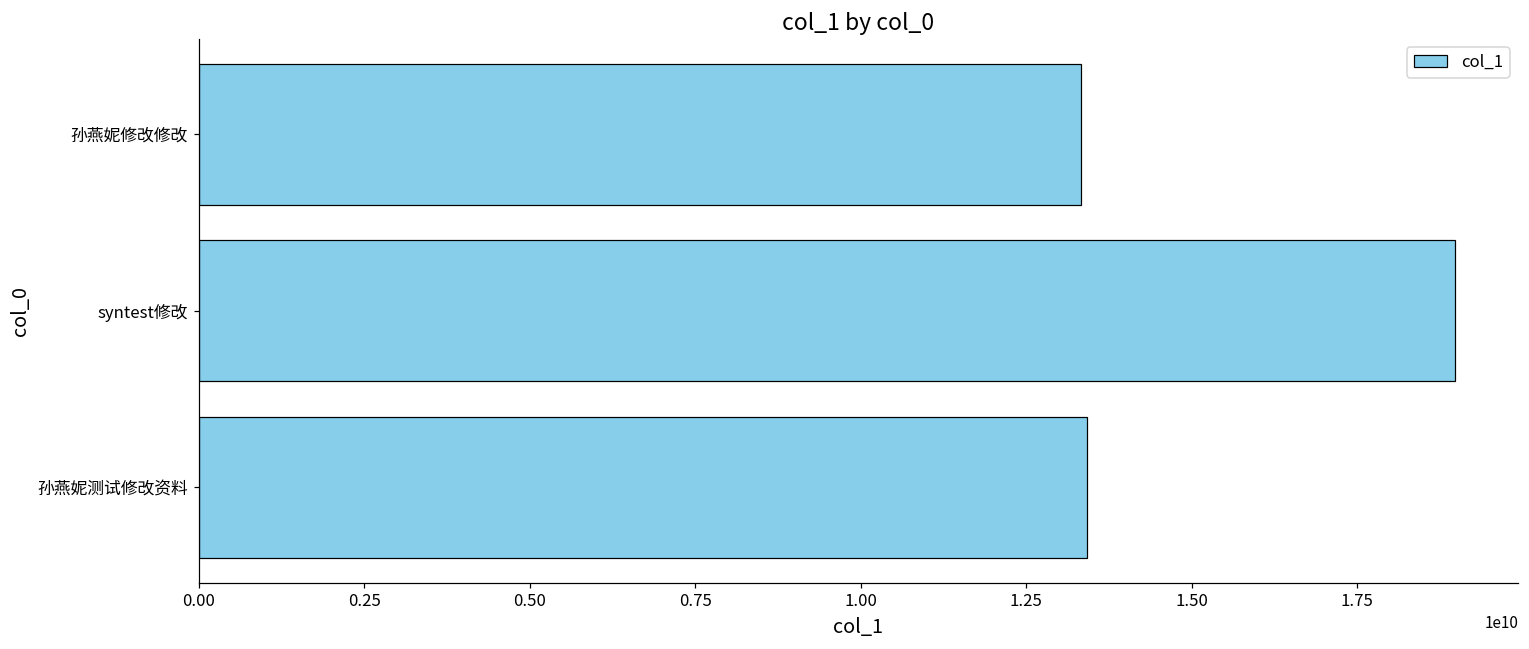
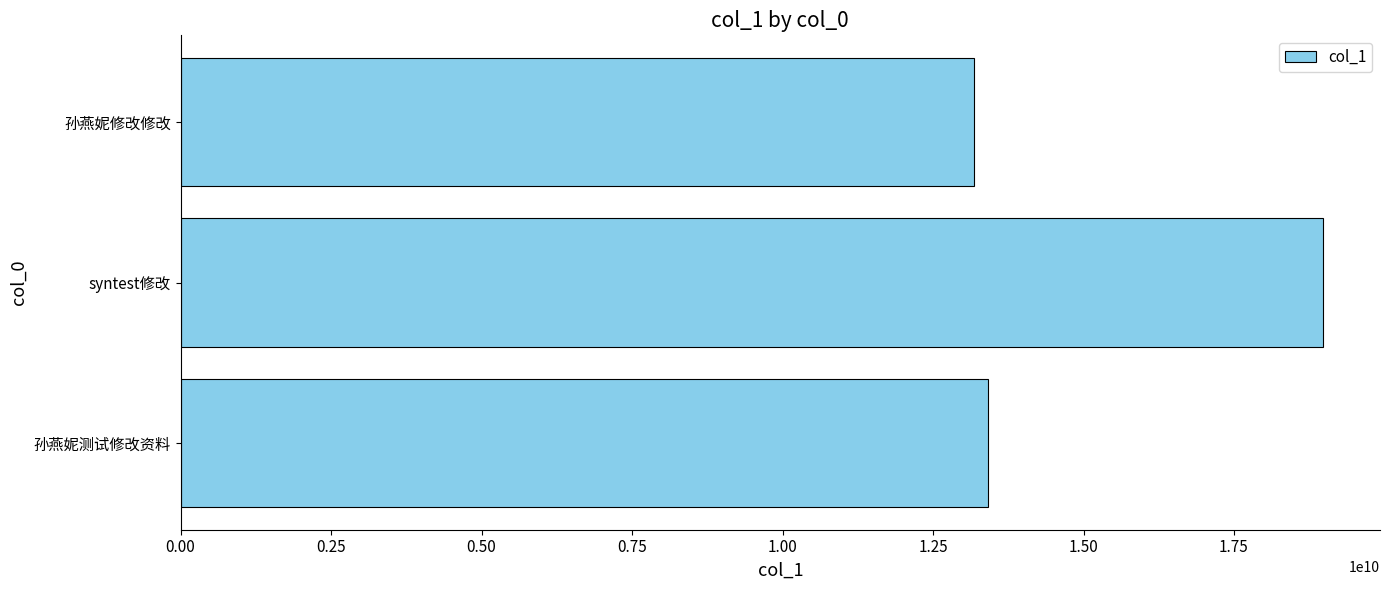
孙燕妮修改修改: 13300000000 -> 13200000000
